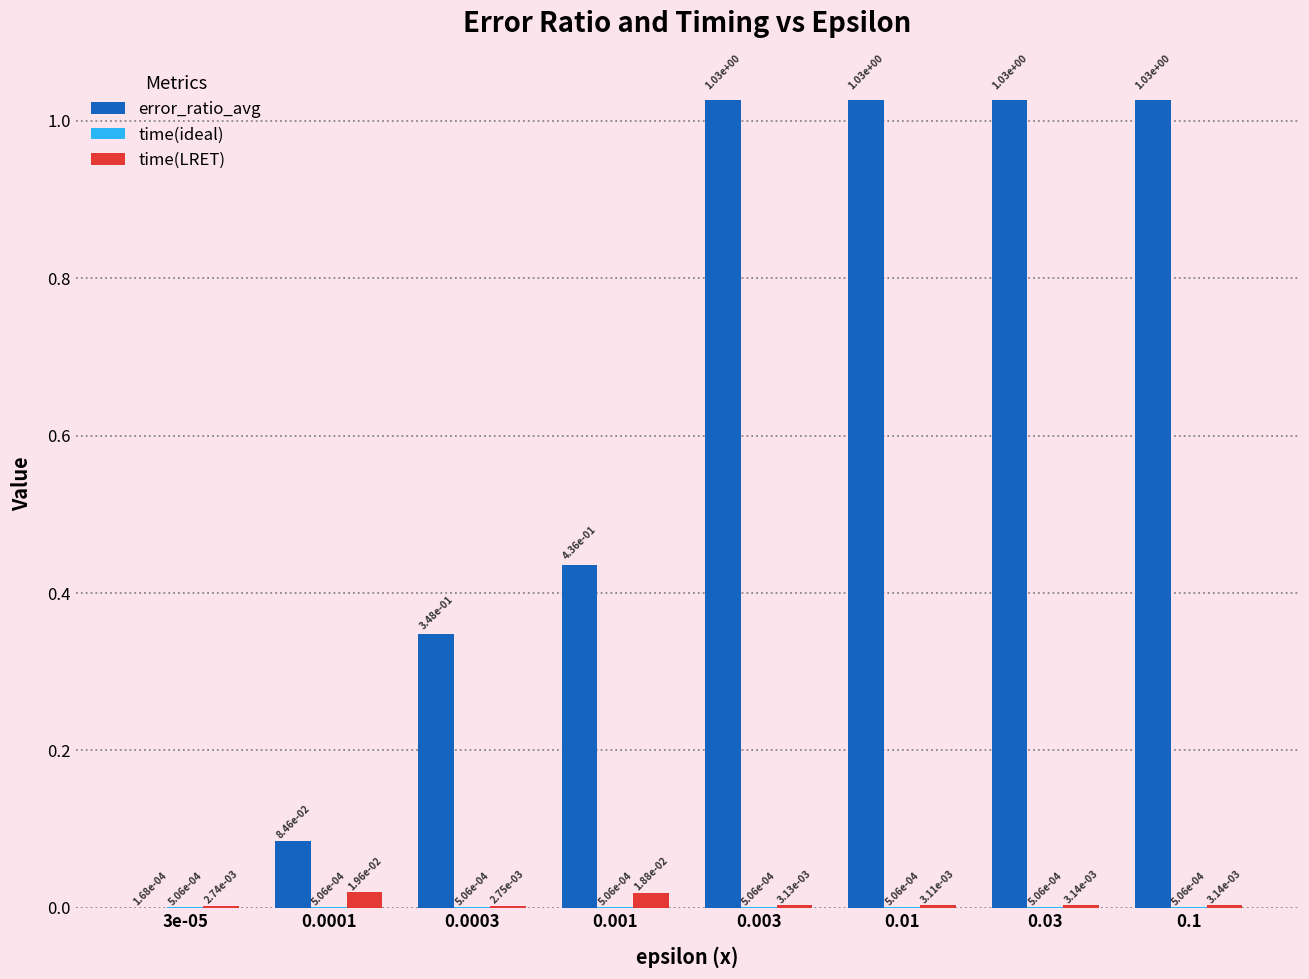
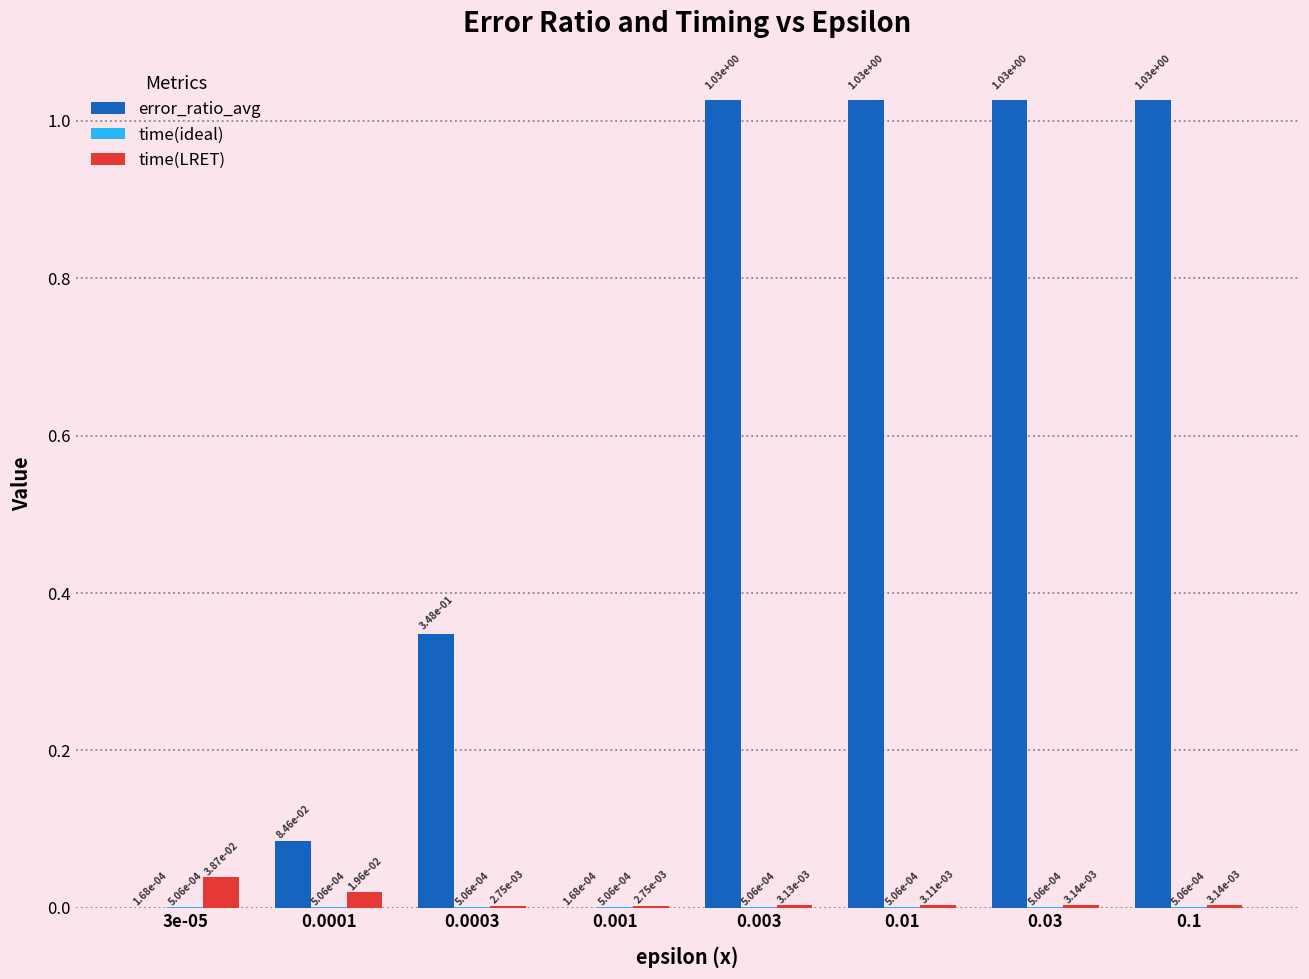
time(LRET), 3e-05: 2.74e-03 -> 3.87e-02
error_ratio_avg, 0.001: 4.36e-01 -> 1.68e-04
time(LRET), 0.001: 1.88e-02 -> 2.75e-03
